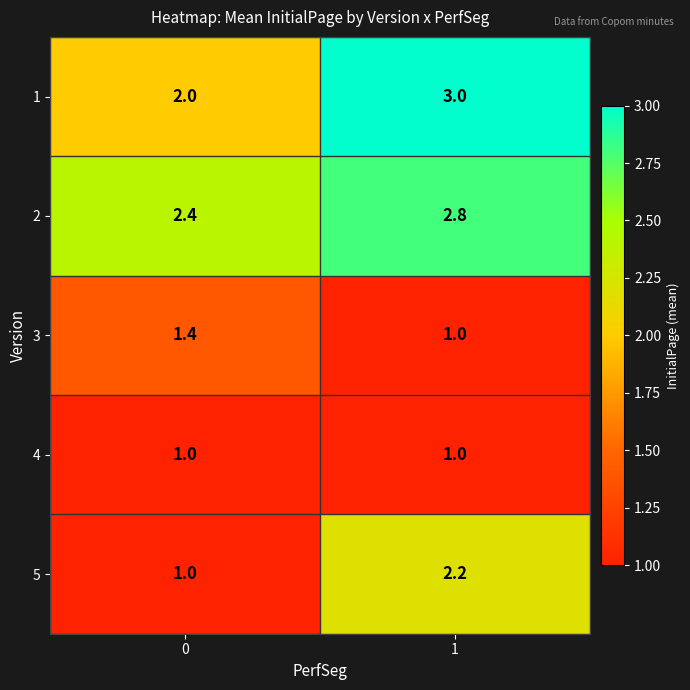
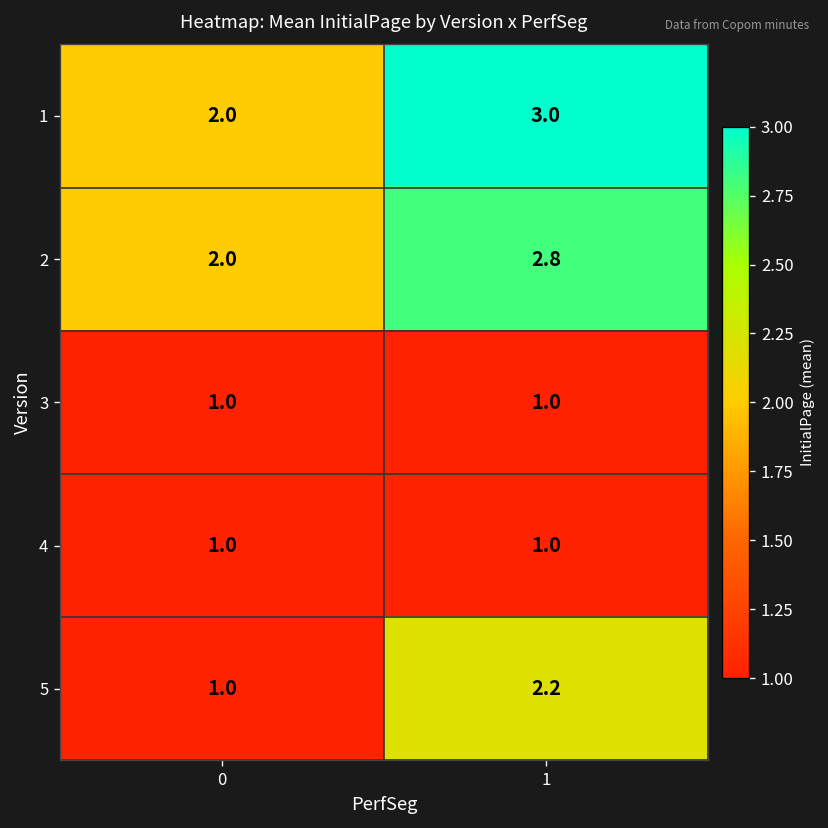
2, 0: 2.4 -> 2.0
3, 0: 1.4 -> 1.0
